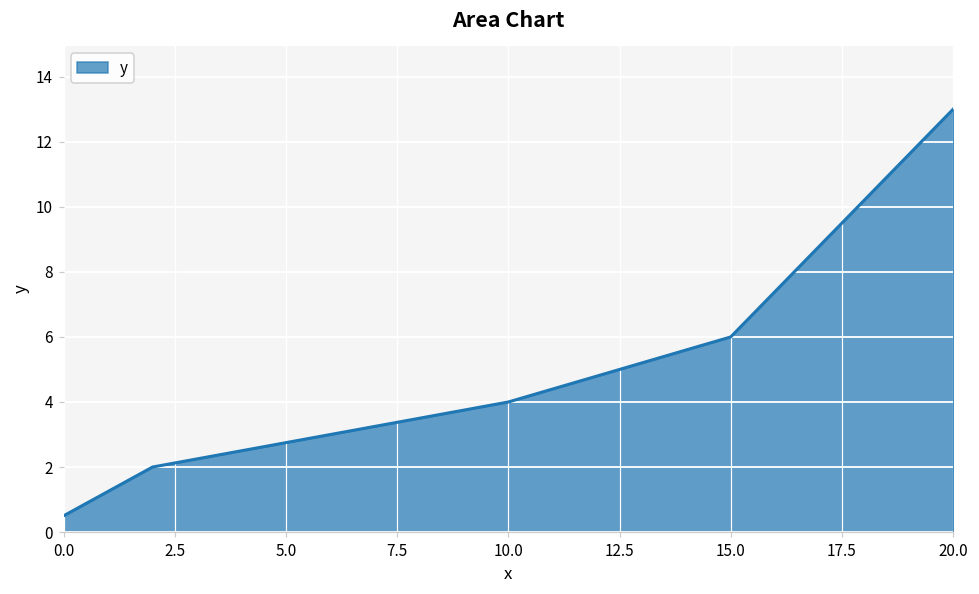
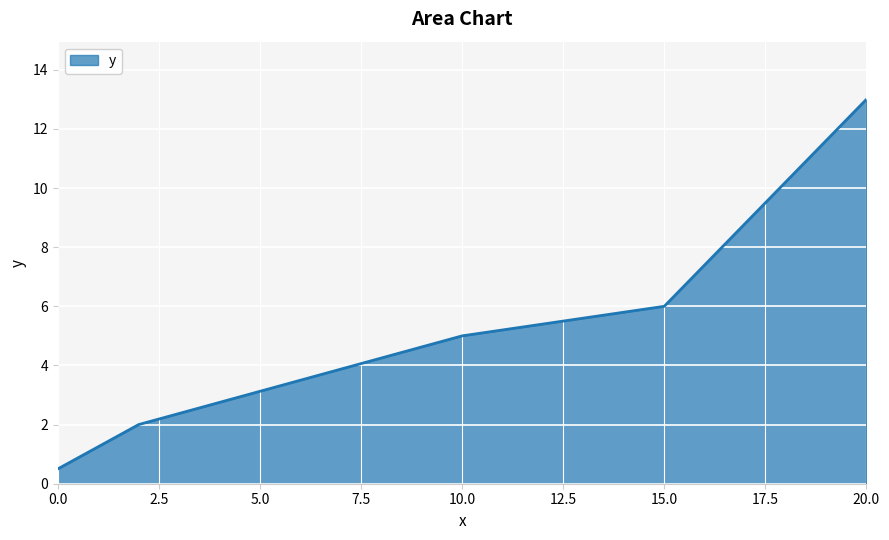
10.0: 4 -> 5
